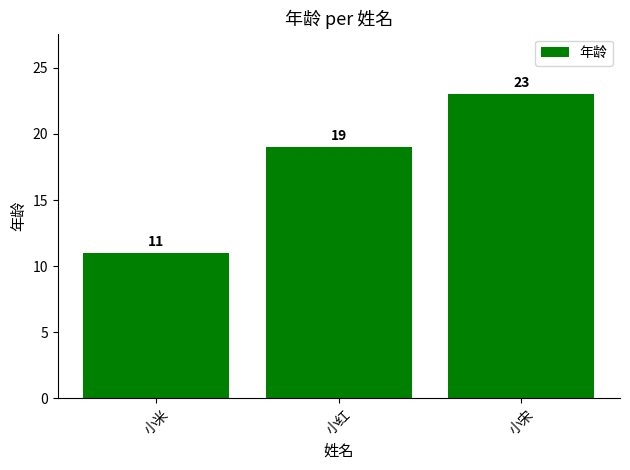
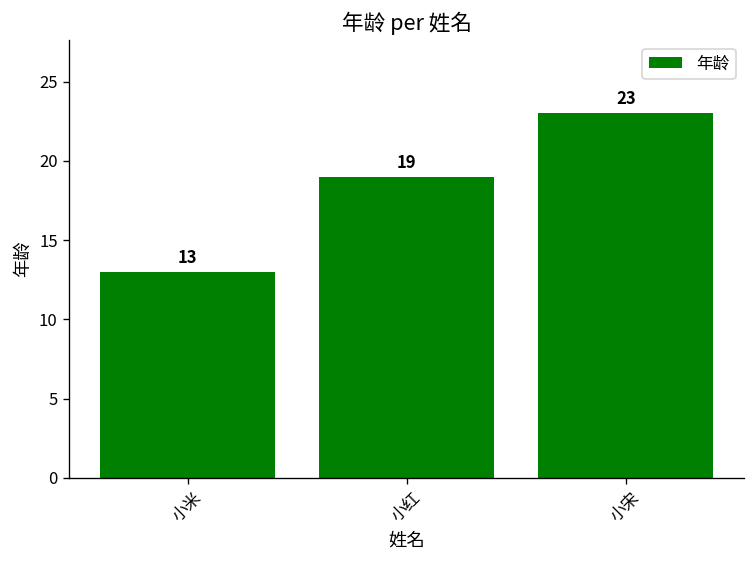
小米: 11 -> 13
